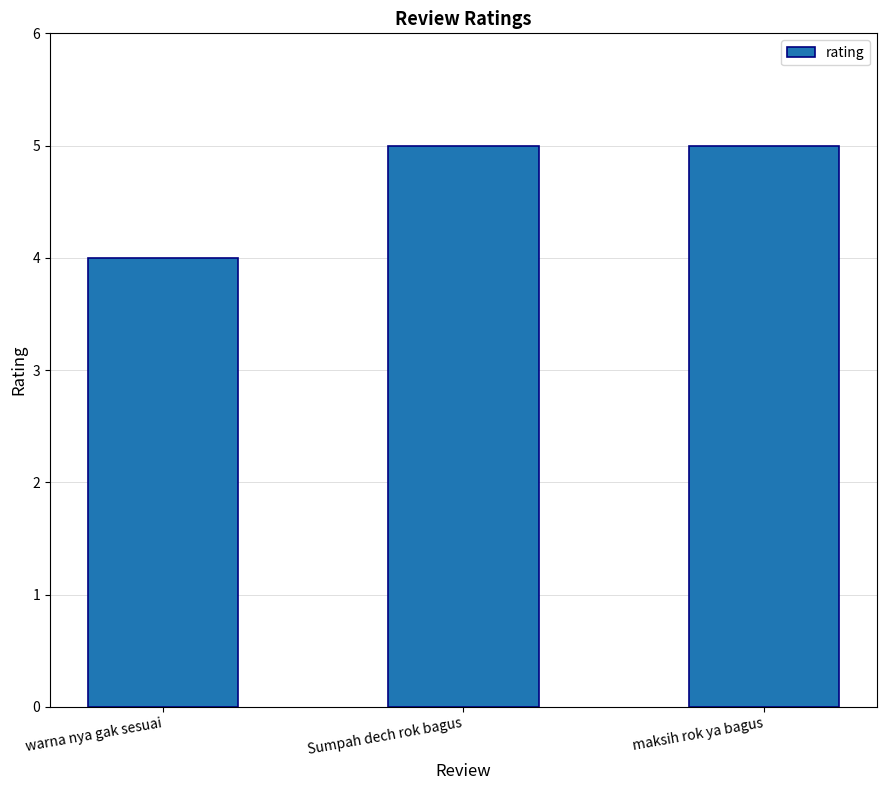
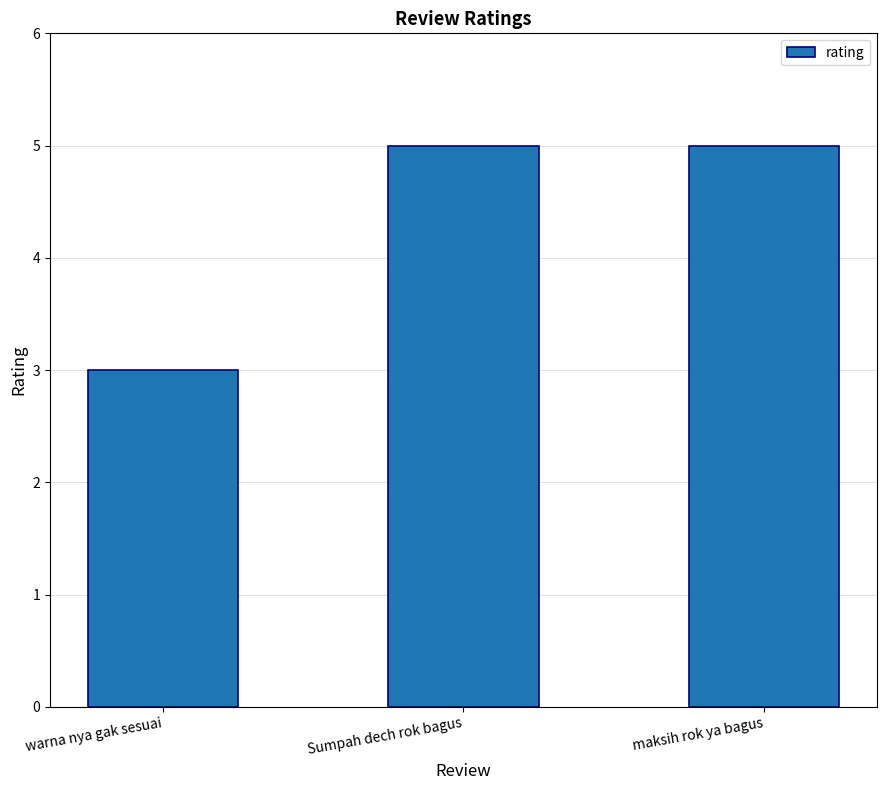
warna nya gak sesuai: 4 -> 3
